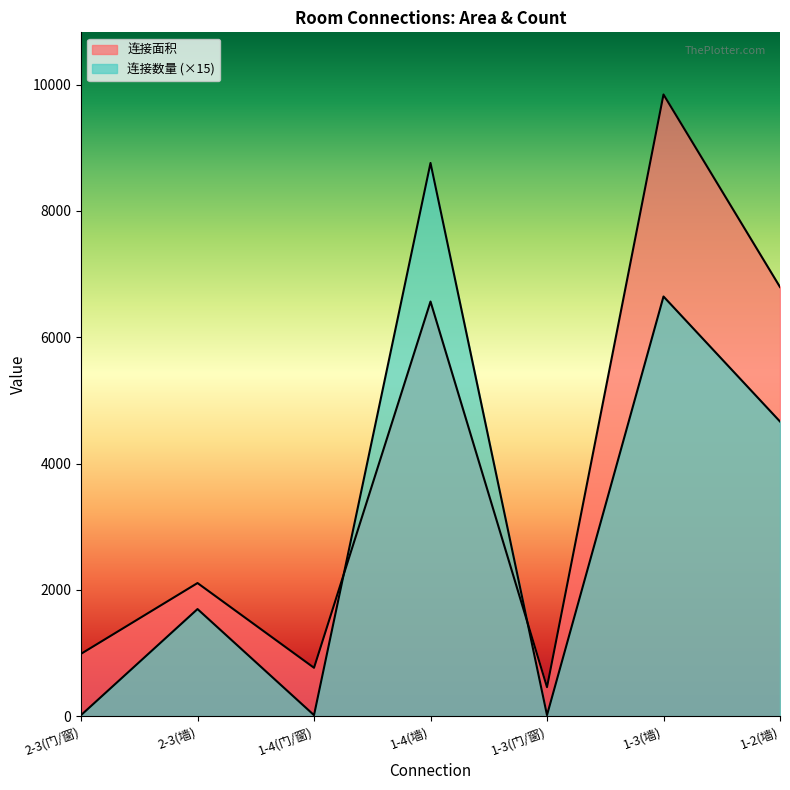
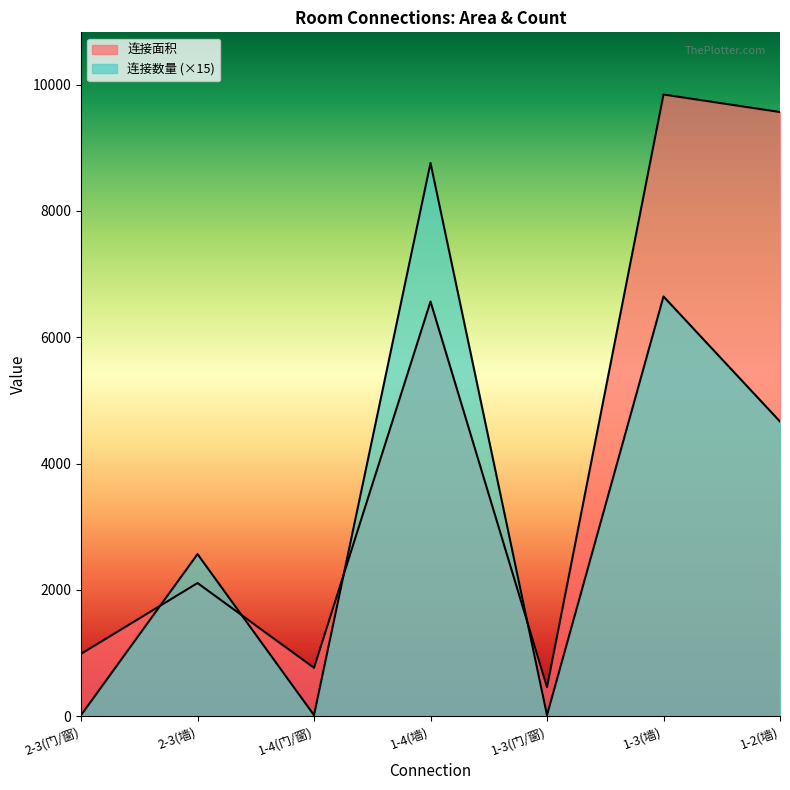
连接数量 (×15), 2-3(墙): 1700 -> 2600
连接面积, 1-2(墙): 6800 -> 9600
